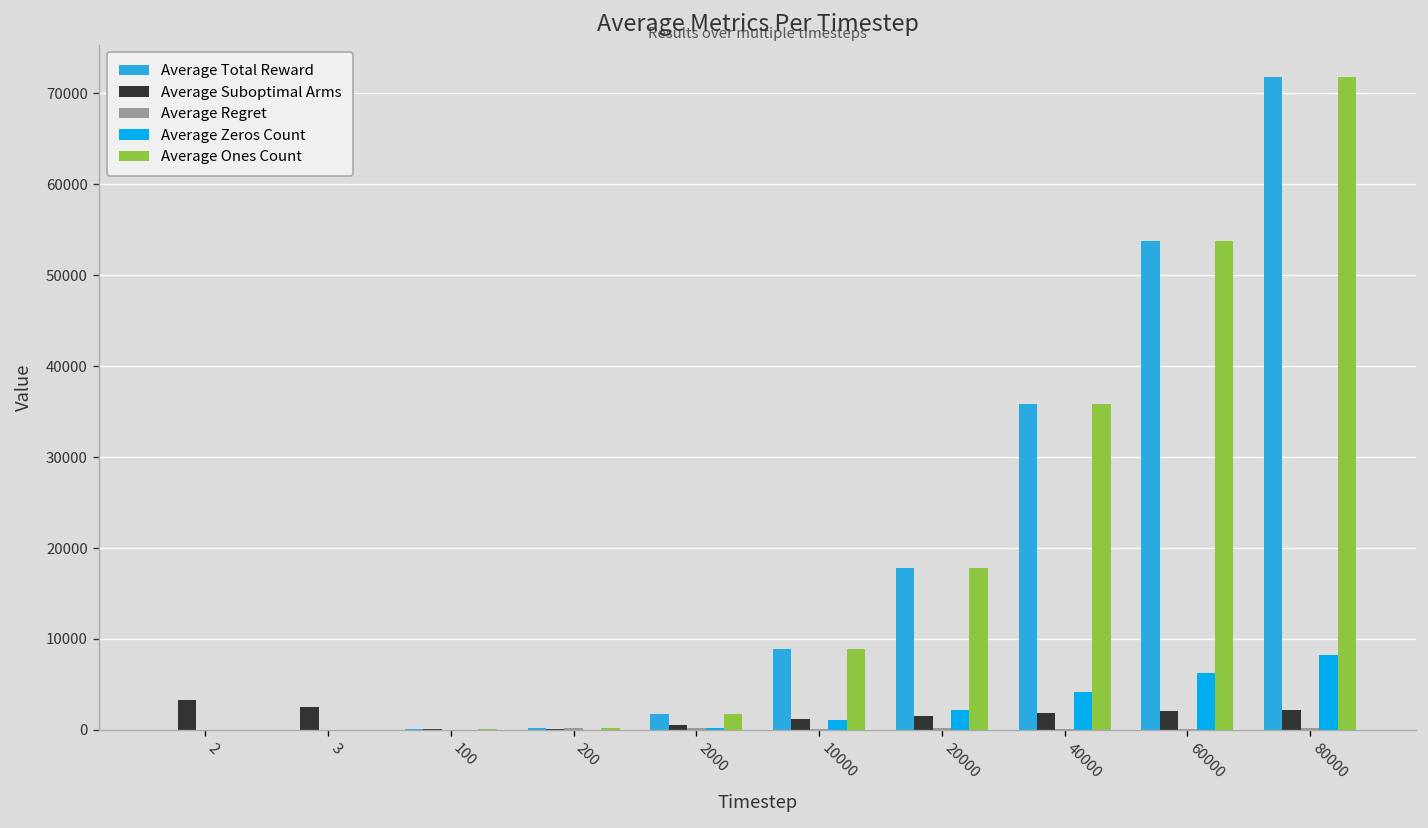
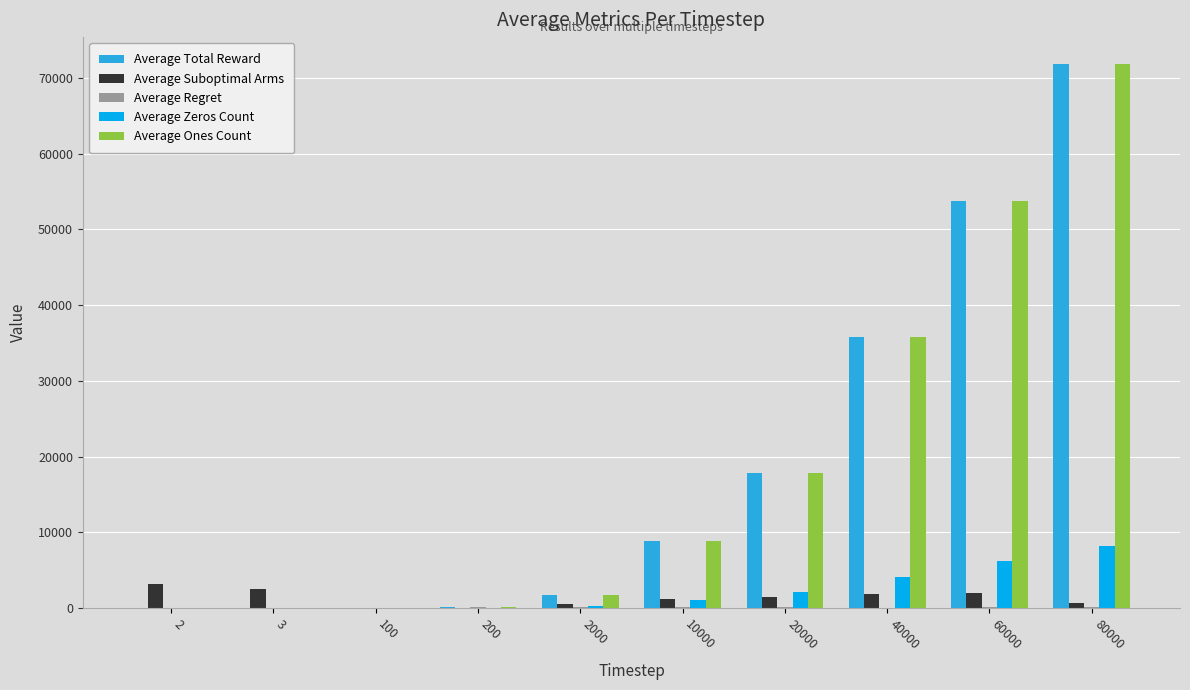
Average Suboptimal Arms, 80000: 2000 -> 1000
